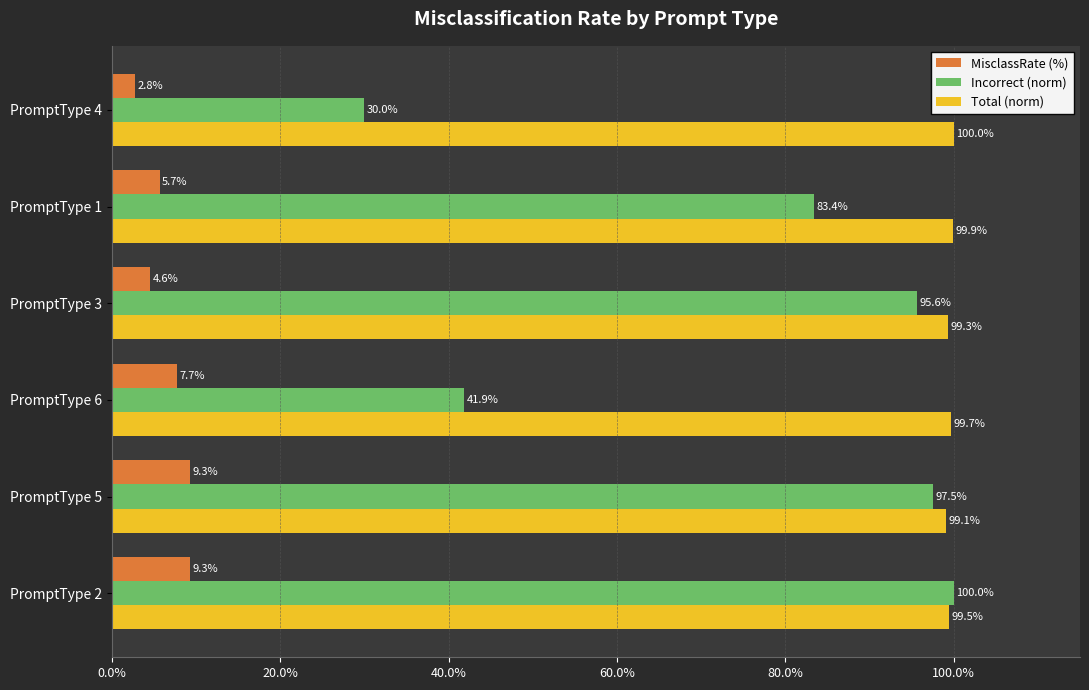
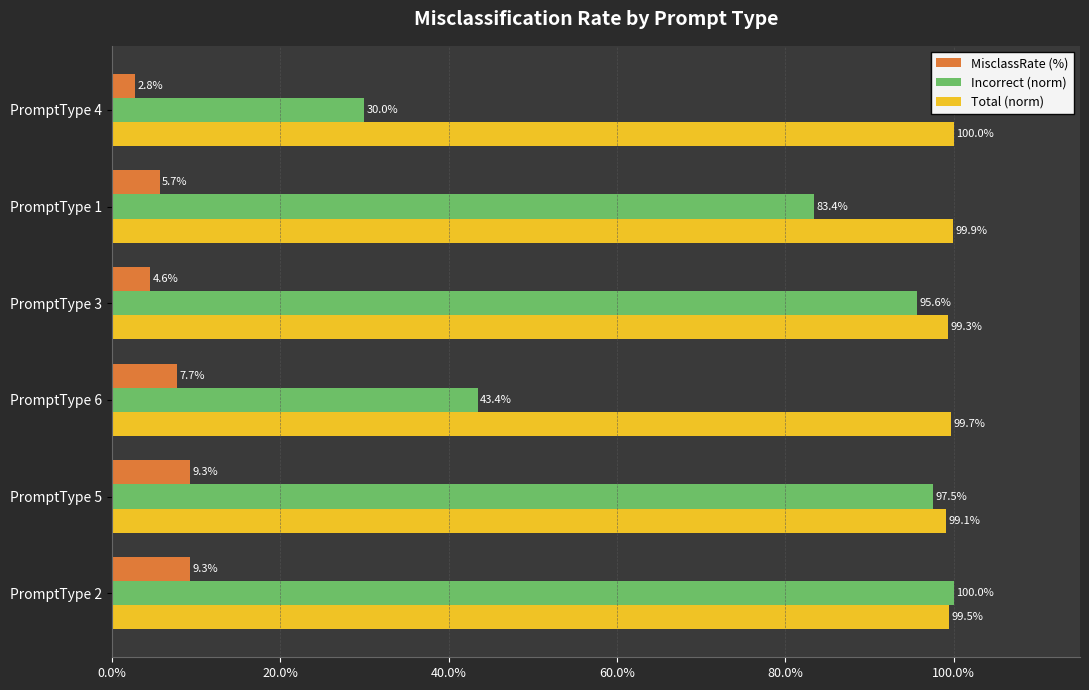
Incorrect (norm), PromptType 6: 41.9% -> 43.4%
